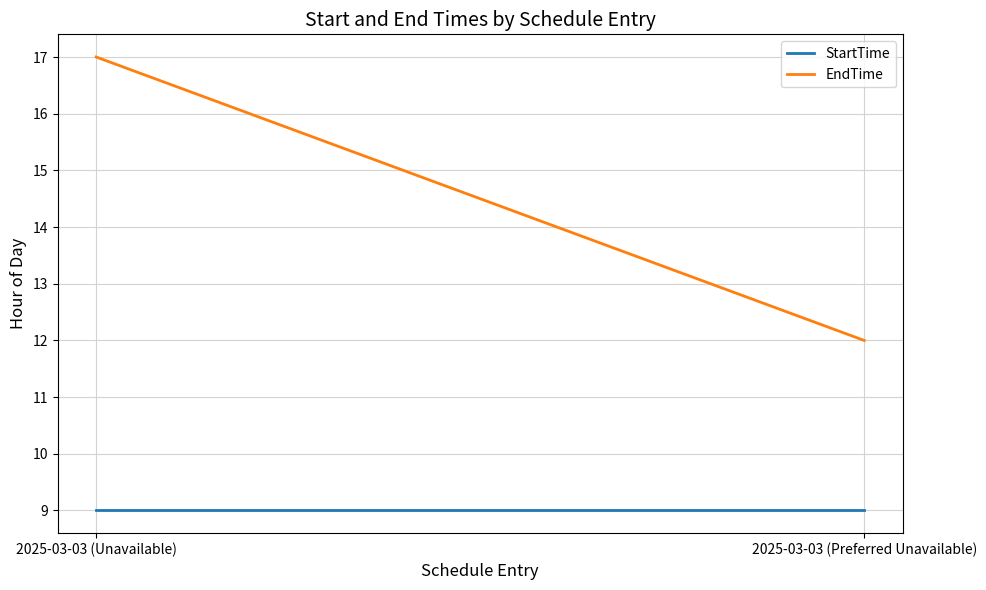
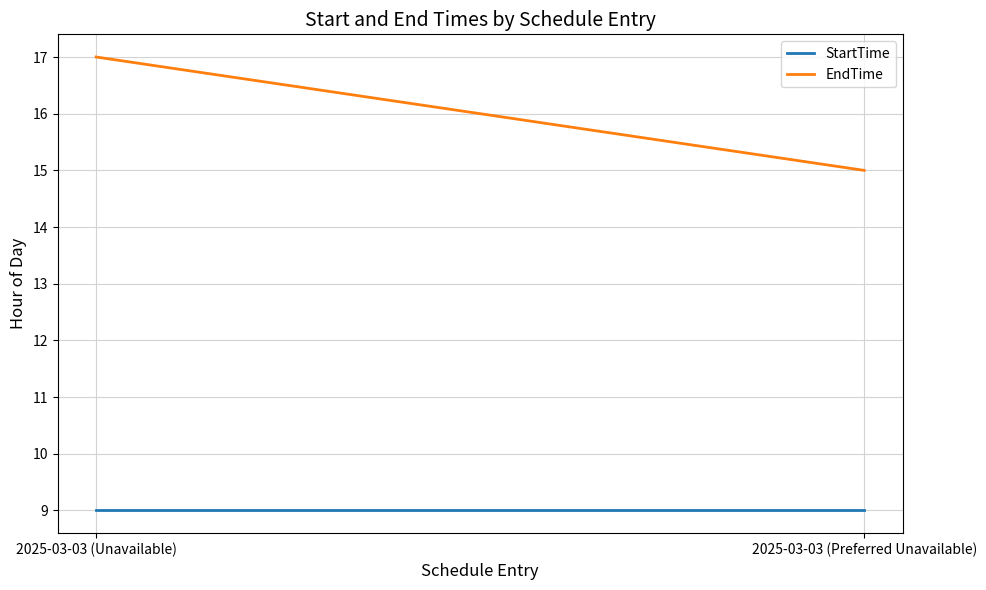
EndTime, 2025-03-03 (Preferred Unavailable): 12 -> 15
